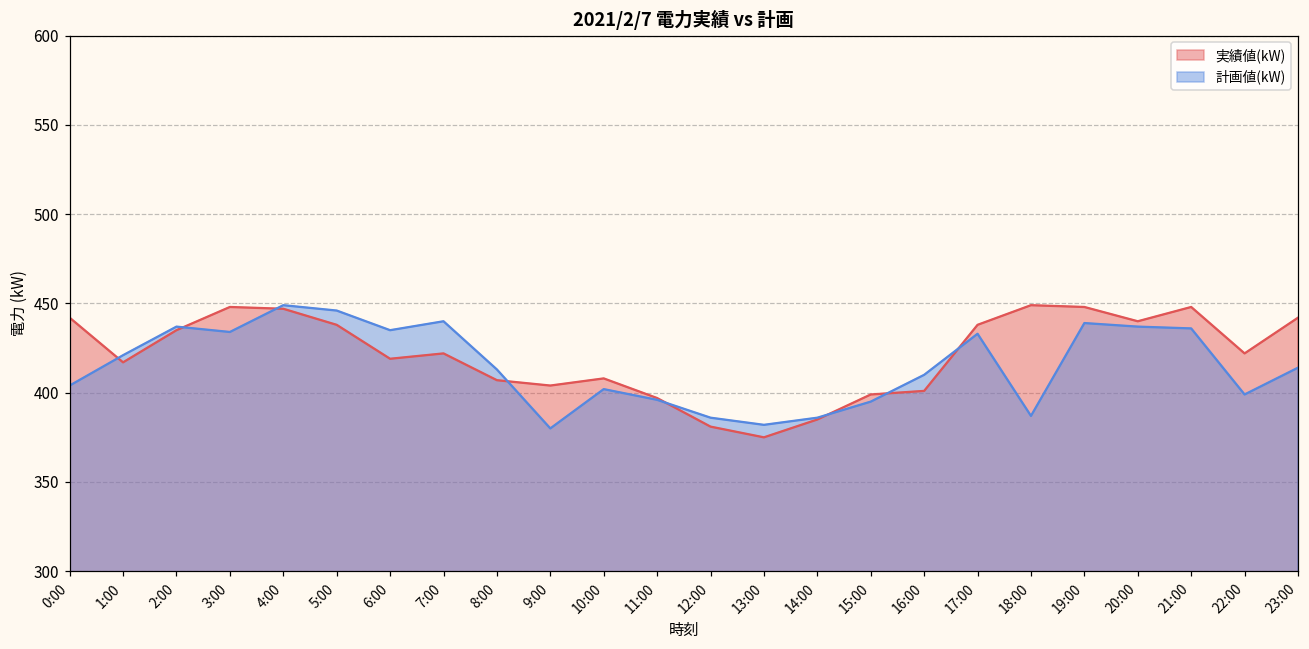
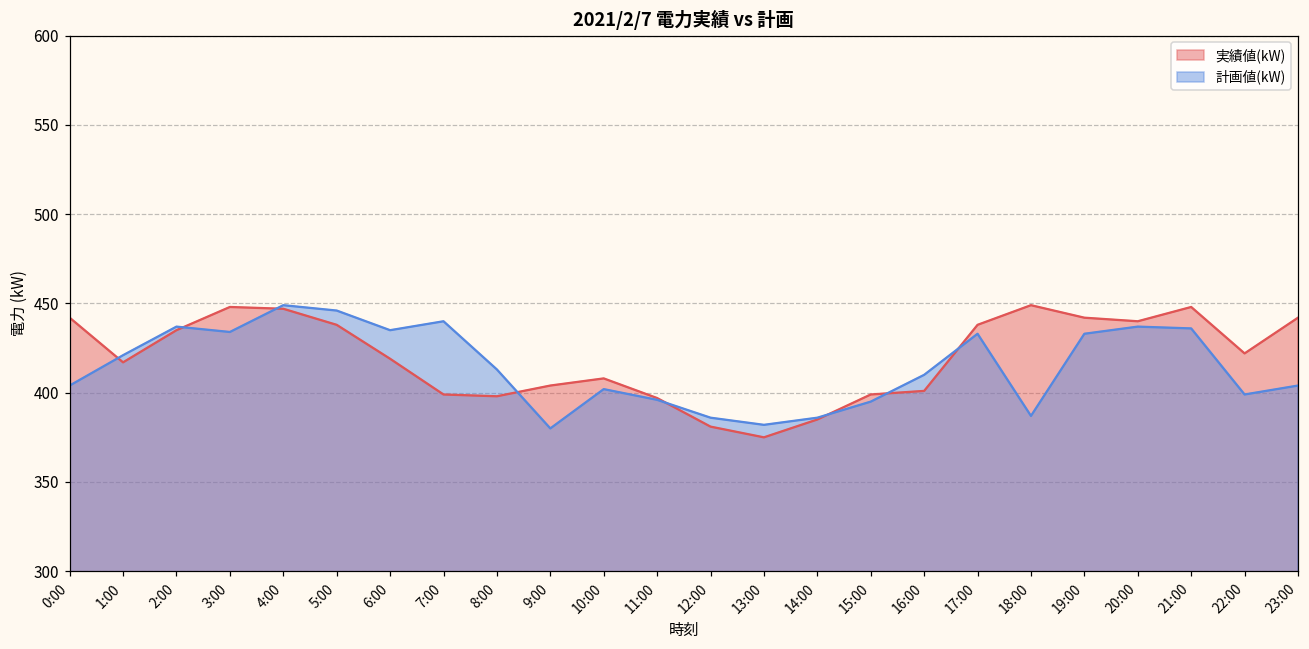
実績値(kW), 7:00: 422 -> 399
実績値(kW), 8:00: 407 -> 398
実績値(kW), 19:00: 448 -> 442
計画値(kW), 19:00: 439 -> 433
計画値(kW), 23:00: 414 -> 404
